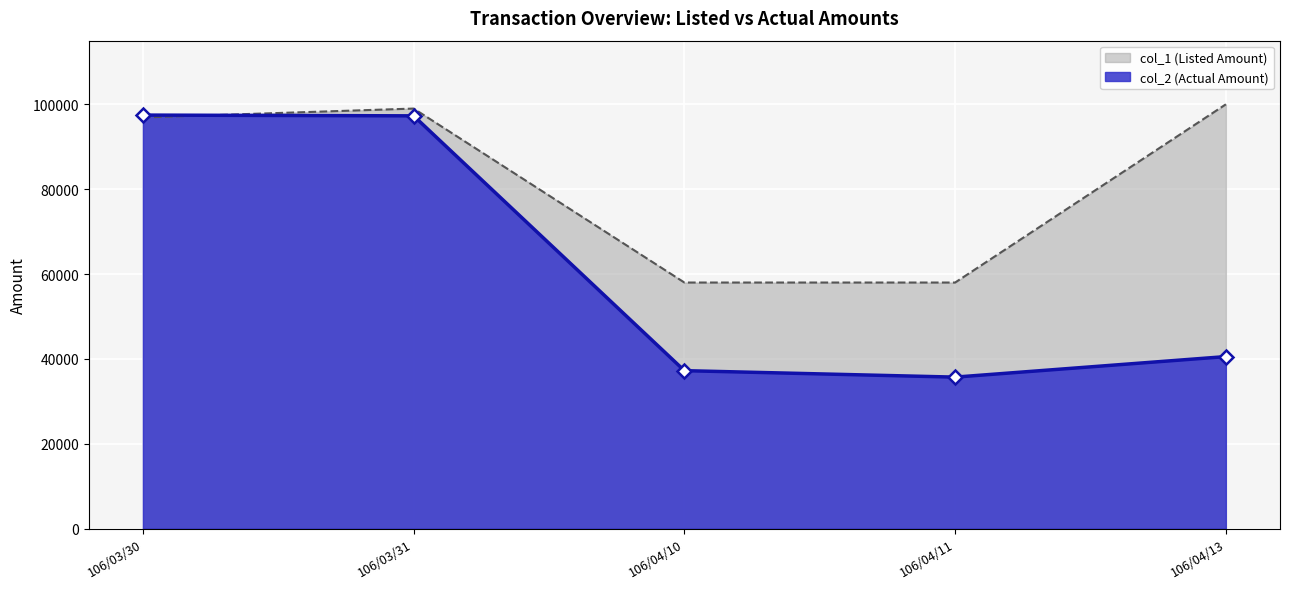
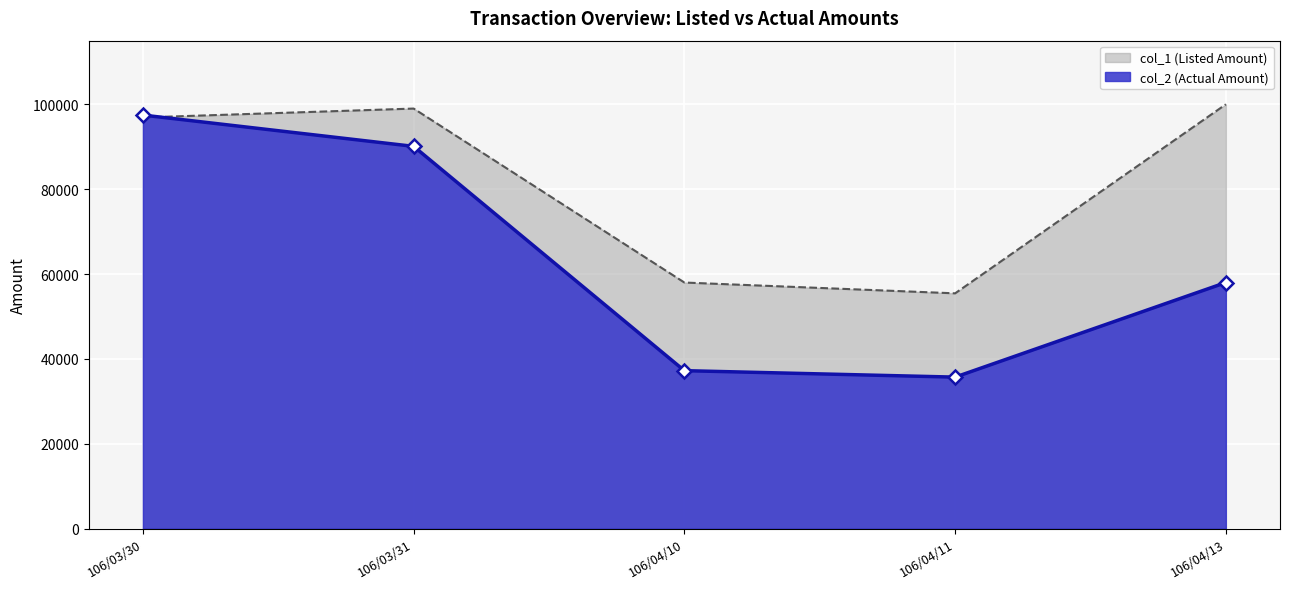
col_2 (Actual Amount), 106/03/31: 97000 -> 90000
col_1 (Listed Amount), 106/04/11: 58000 -> 55000
col_2 (Actual Amount), 106/04/13: 41000 -> 58000
